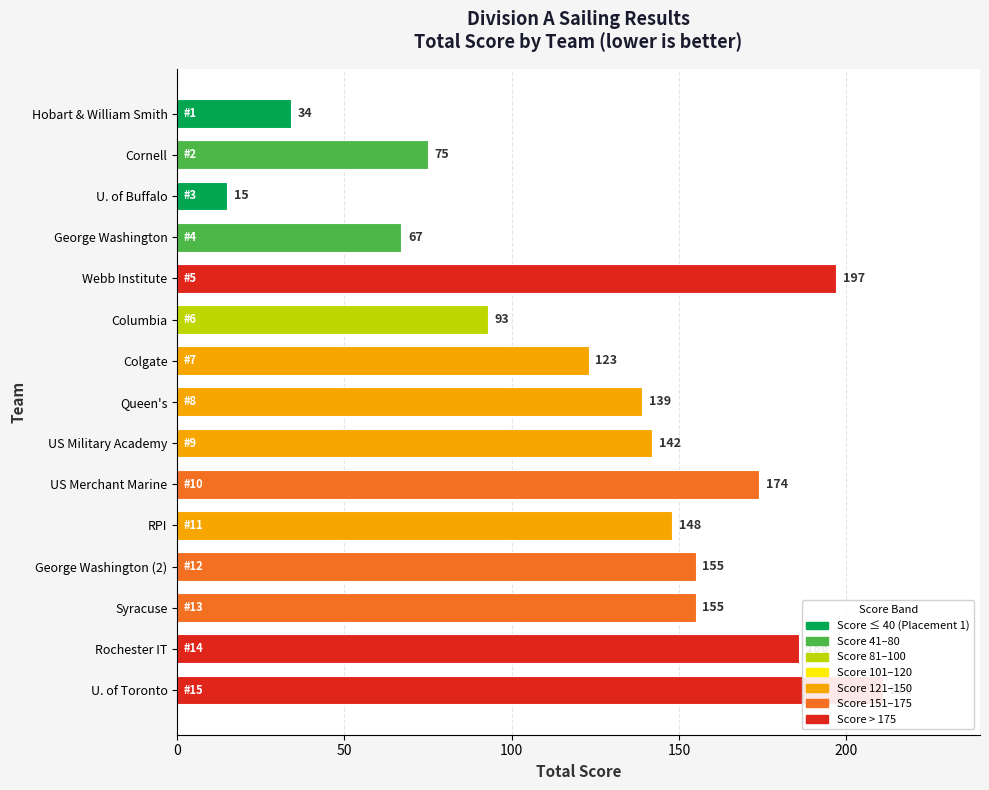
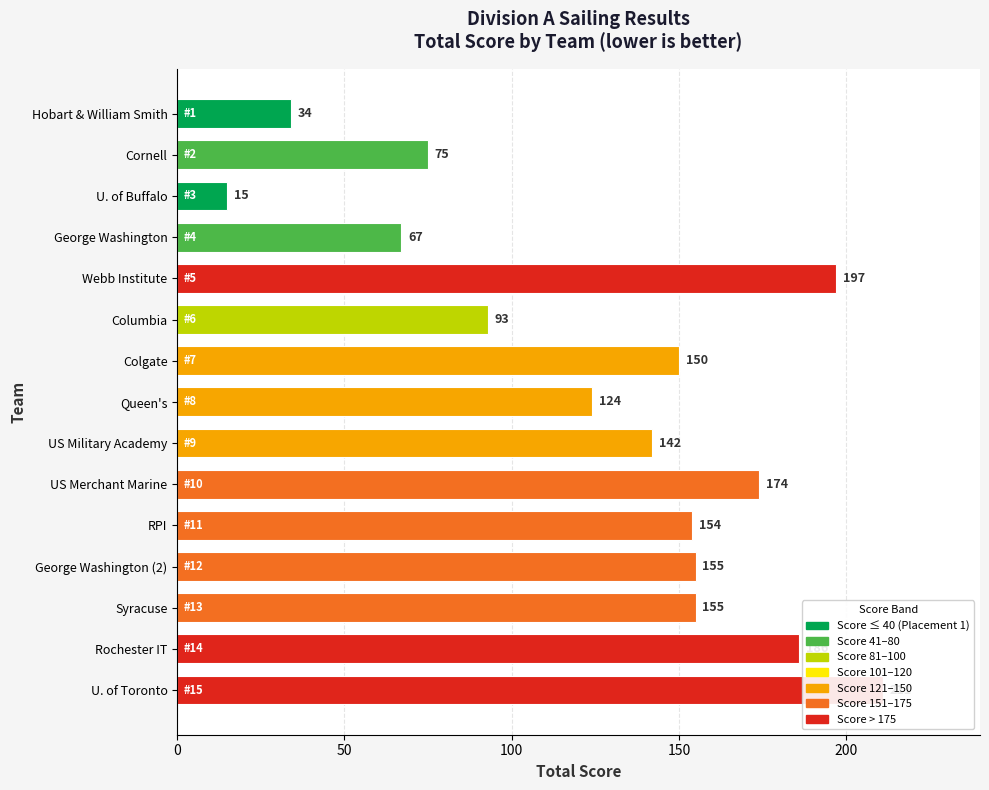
Colgate: 123 -> 150
Queen's: 139 -> 124
RPI: 148 -> 154
